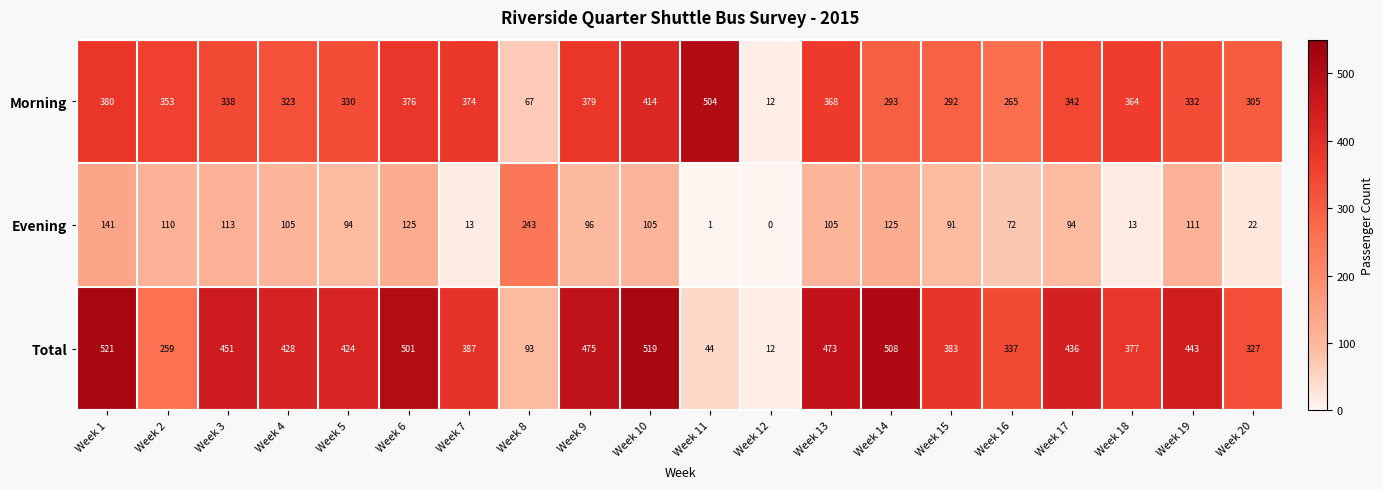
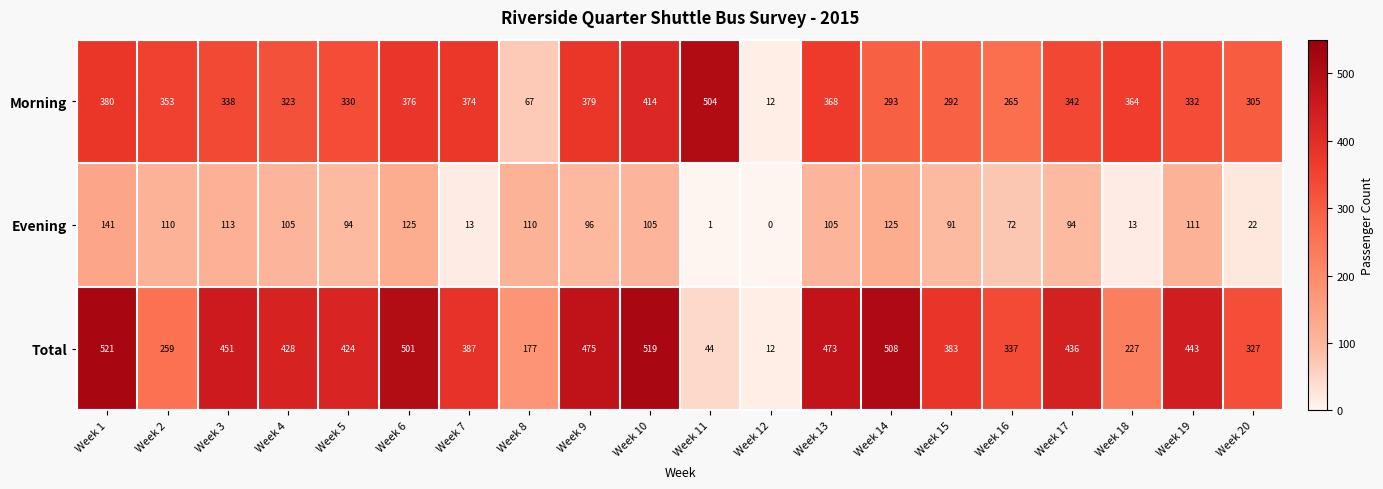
Evening, Week 8: 243 -> 110
Total, Week 8: 93 -> 177
Total, Week 18: 377 -> 227
